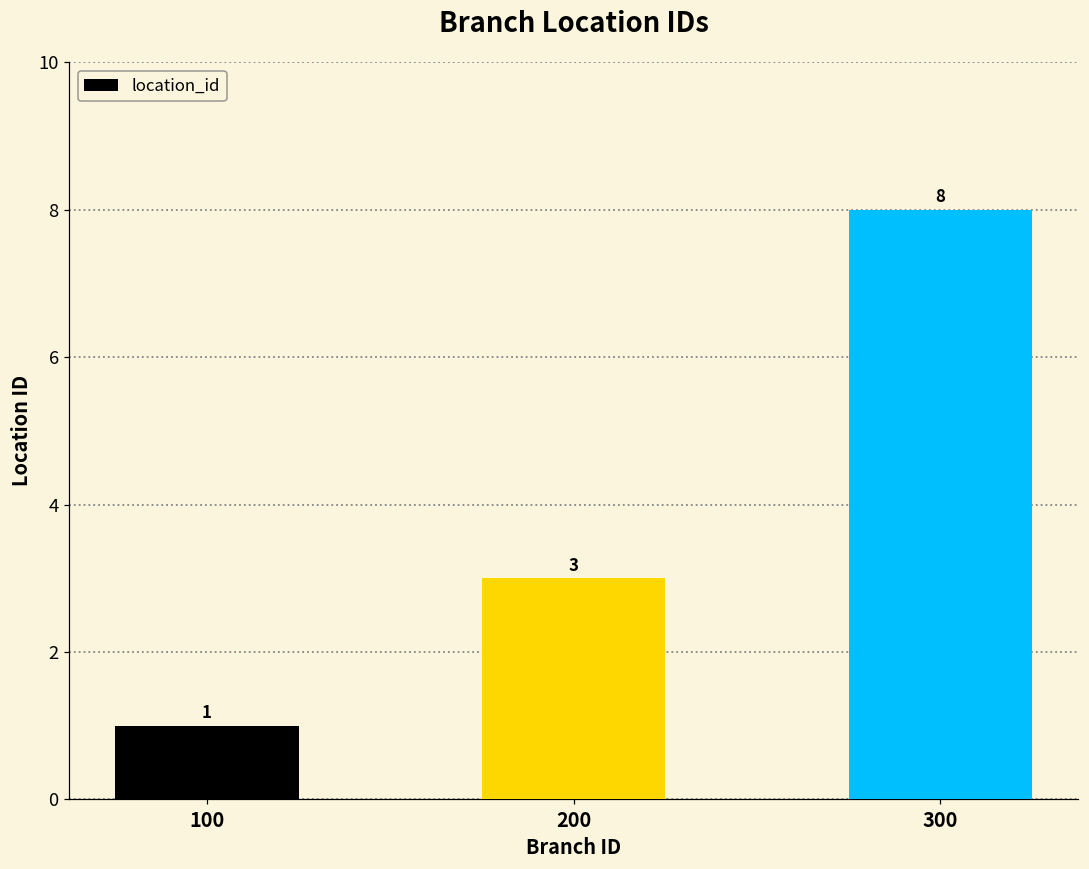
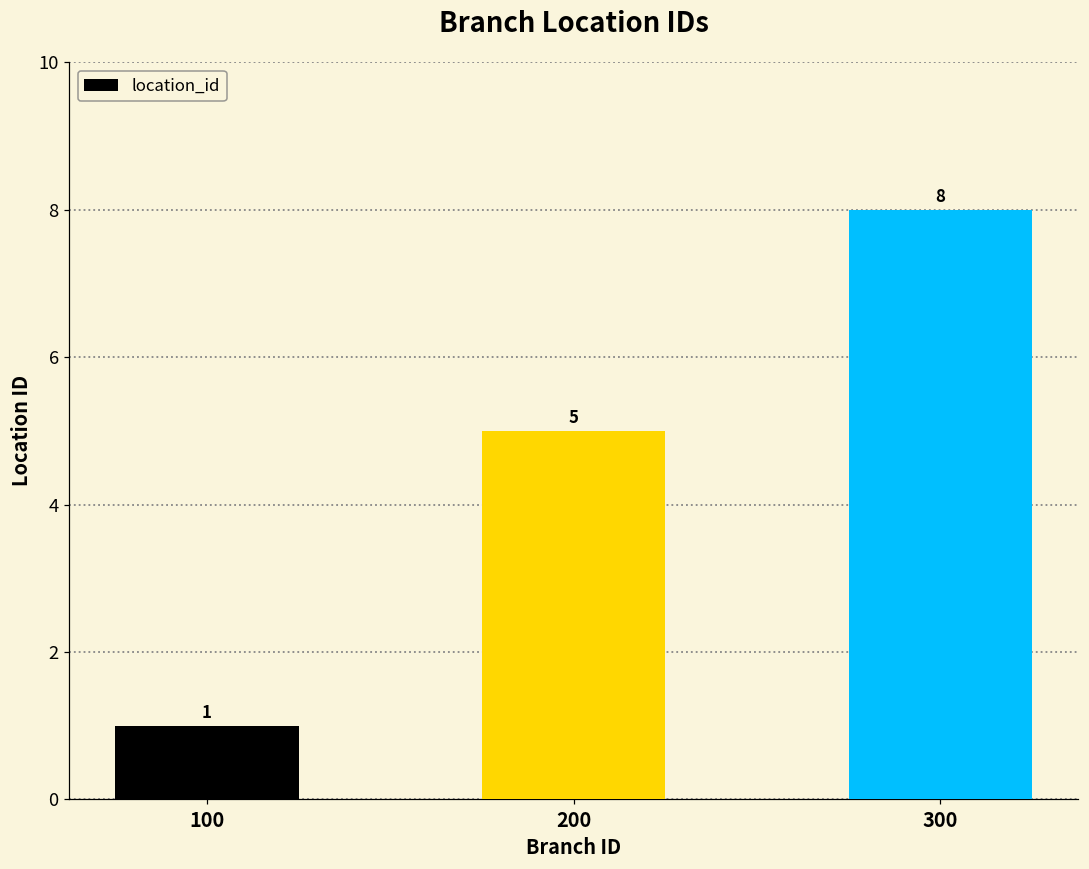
200: 3 -> 5
